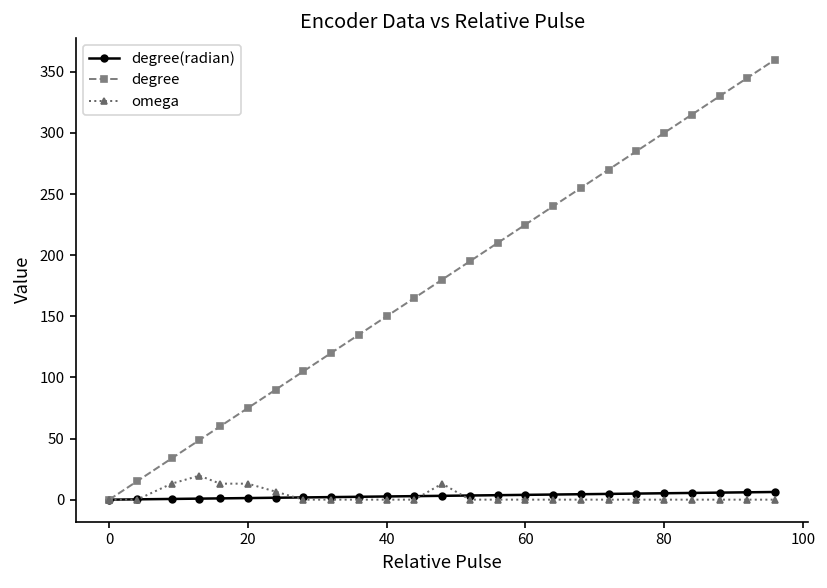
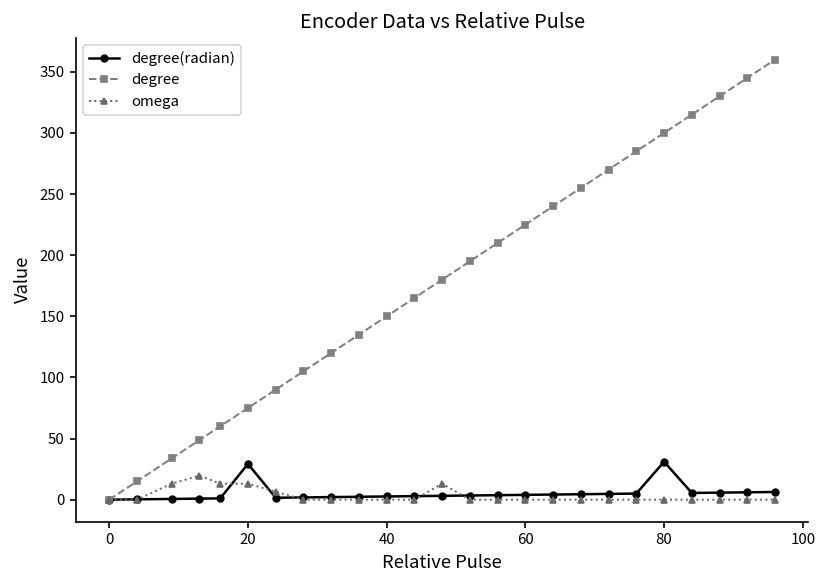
degree(radian), 20: 1 -> 29
degree(radian), 80: 5 -> 31
